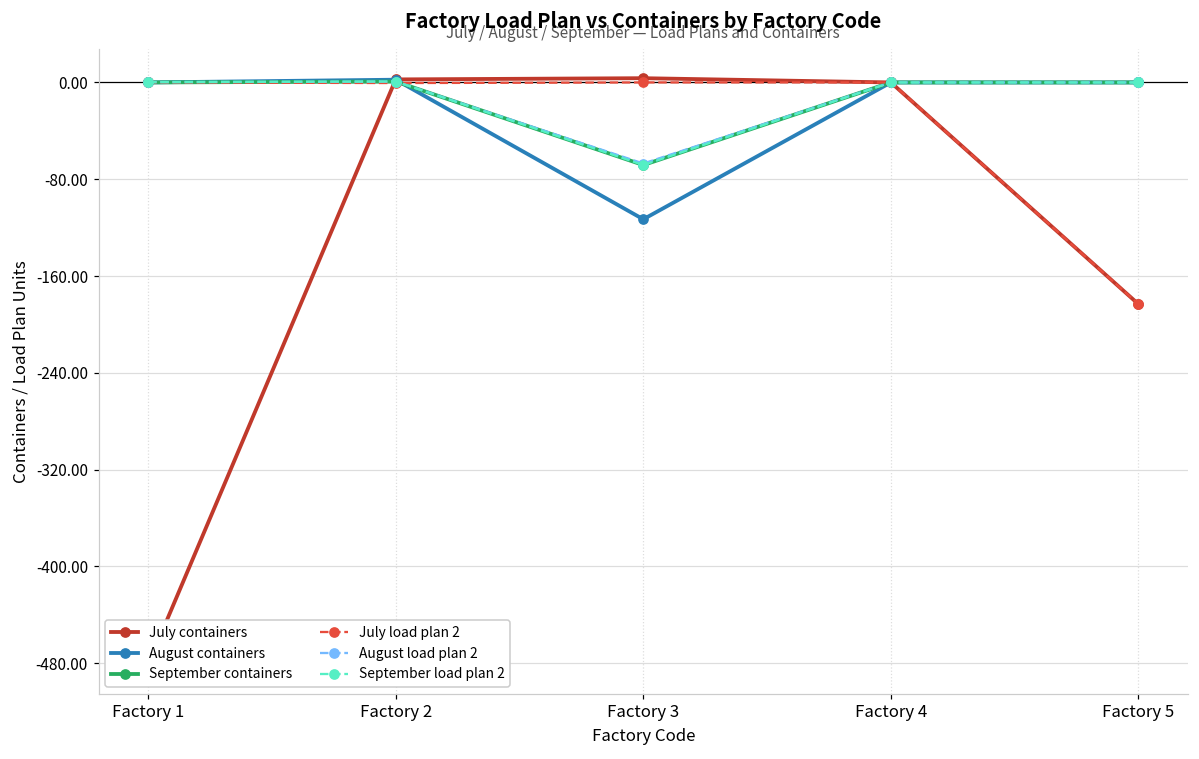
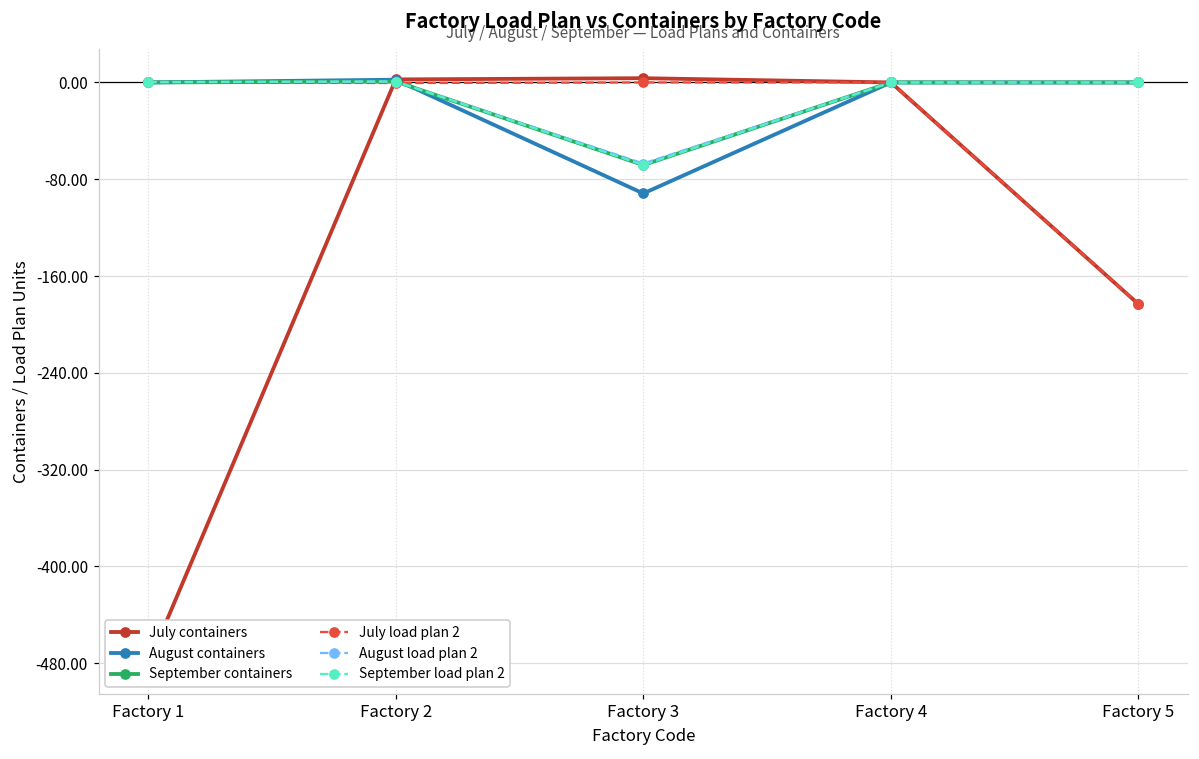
August containers, Factory 3: -113 -> -92
